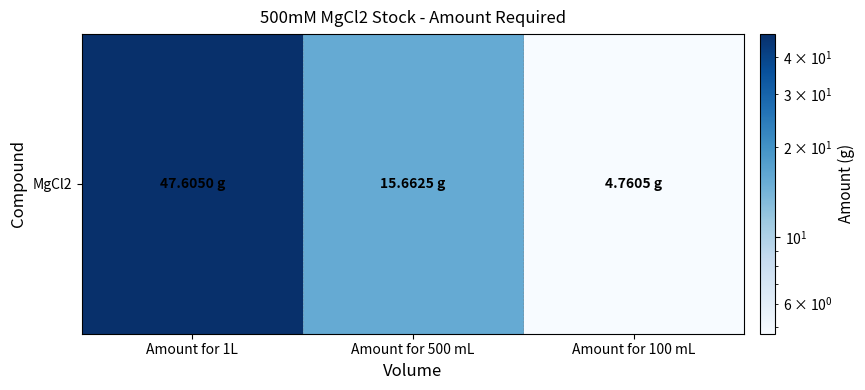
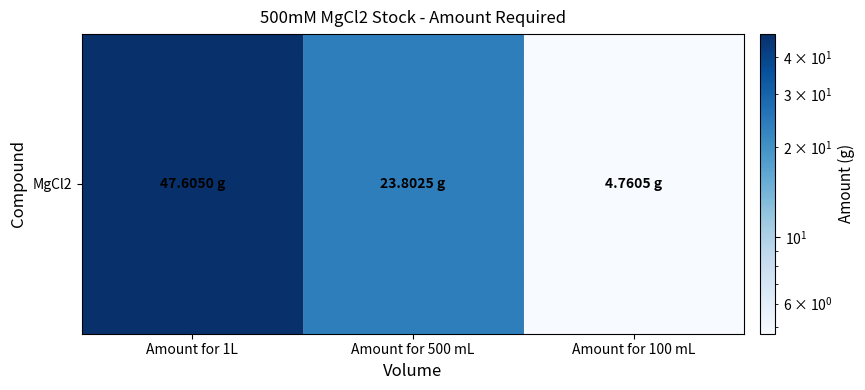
MgCl2, Amount for 500 mL: 15.6625 -> 23.8025
